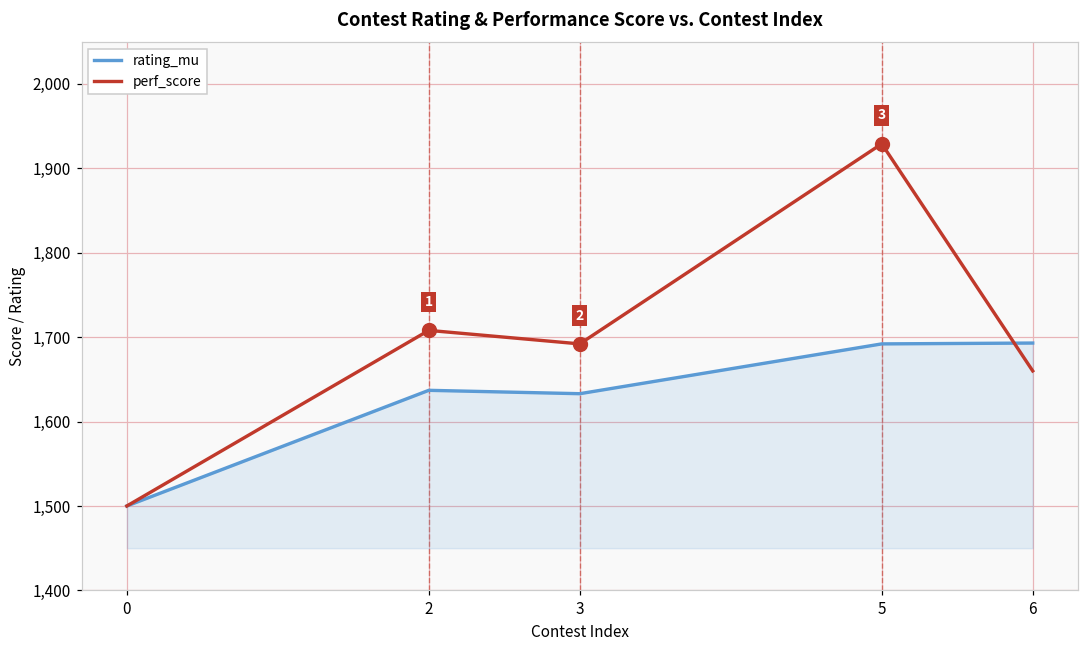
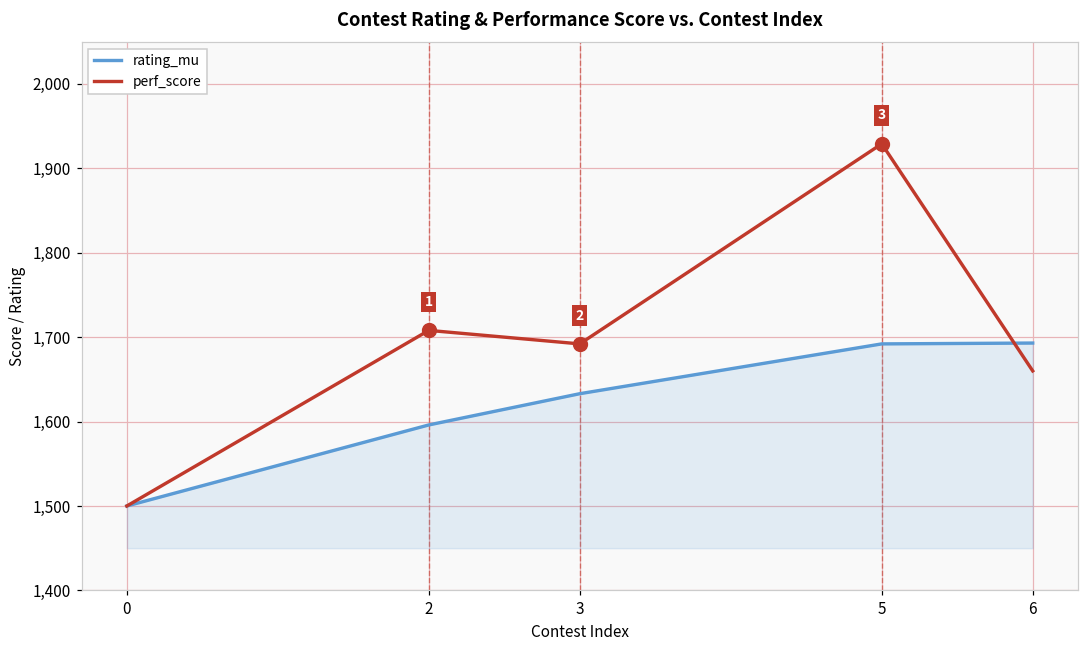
rating_mu, 2: 1,640 -> 1,600
